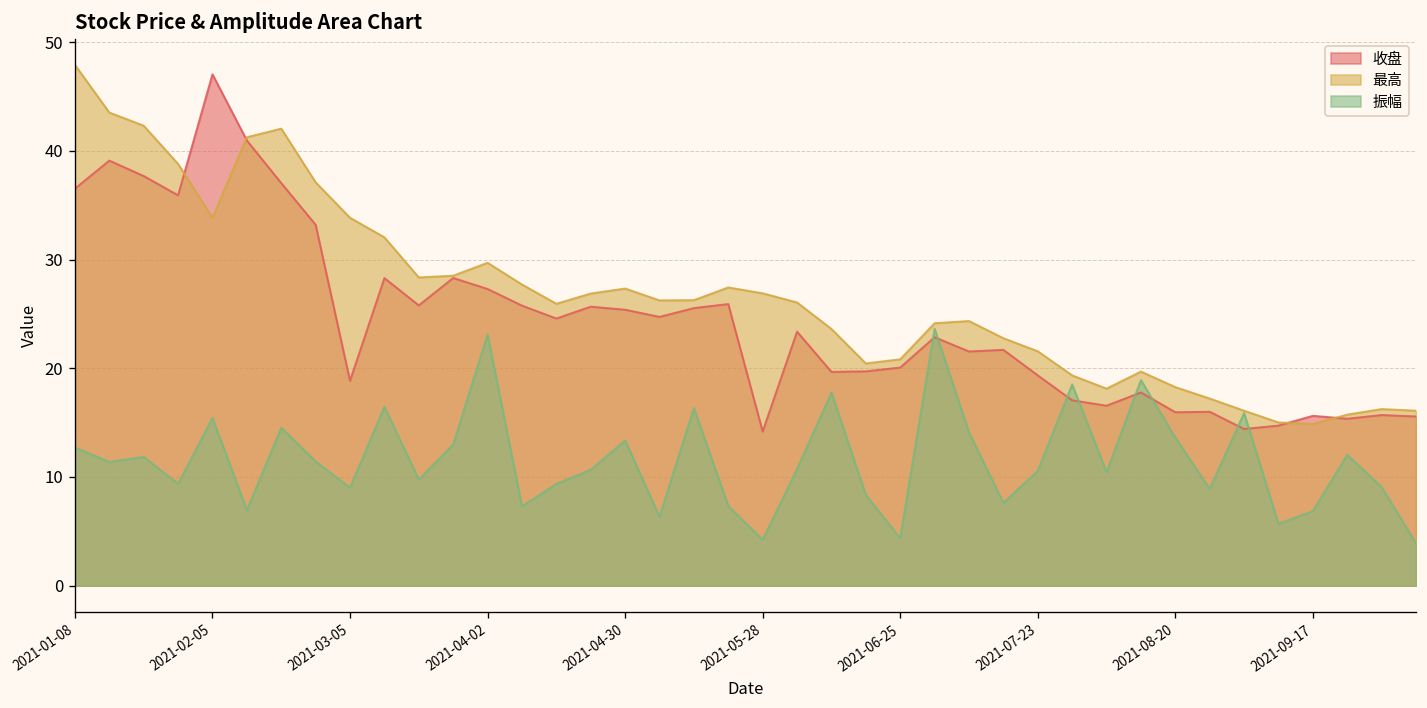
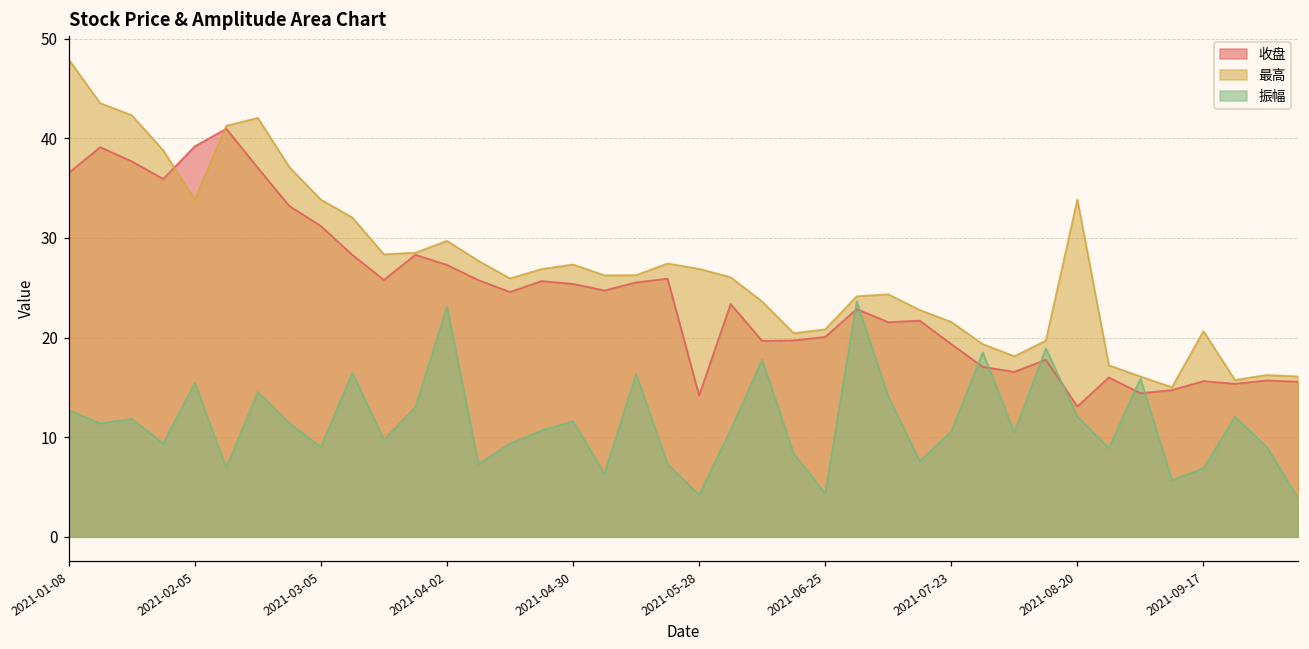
收盘, 2021-02-05: 47 -> 39
收盘, 2021-03-05: 19 -> 31
振幅, 2021-04-30: 13 -> 12
收盘, 2021-08-20: 16 -> 13
最高, 2021-08-20: 18 -> 34
振幅, 2021-08-20: 14 -> 12
最高, 2021-09-17: 15 -> 21
